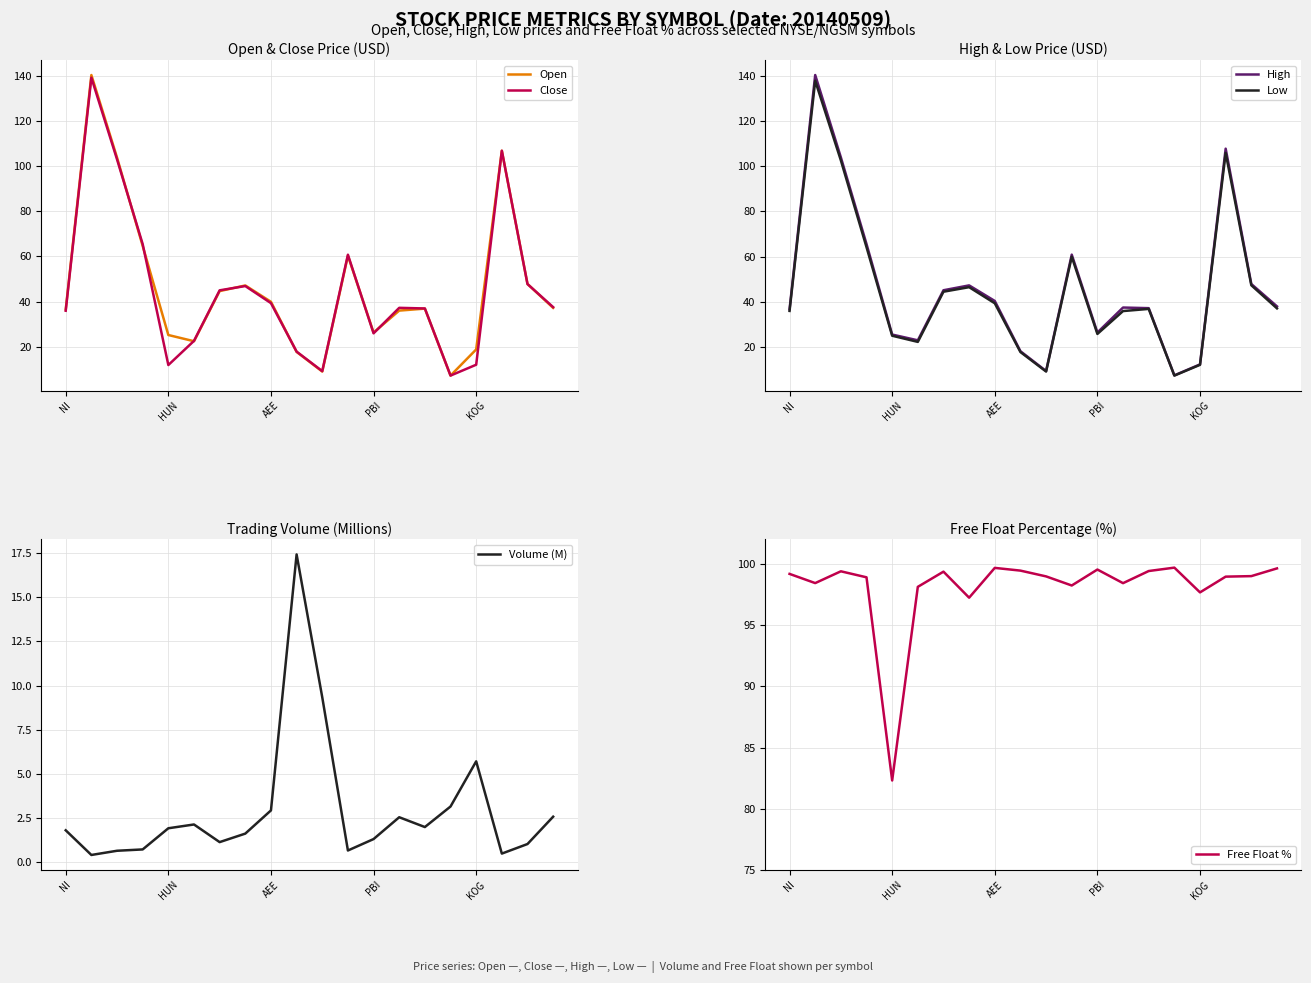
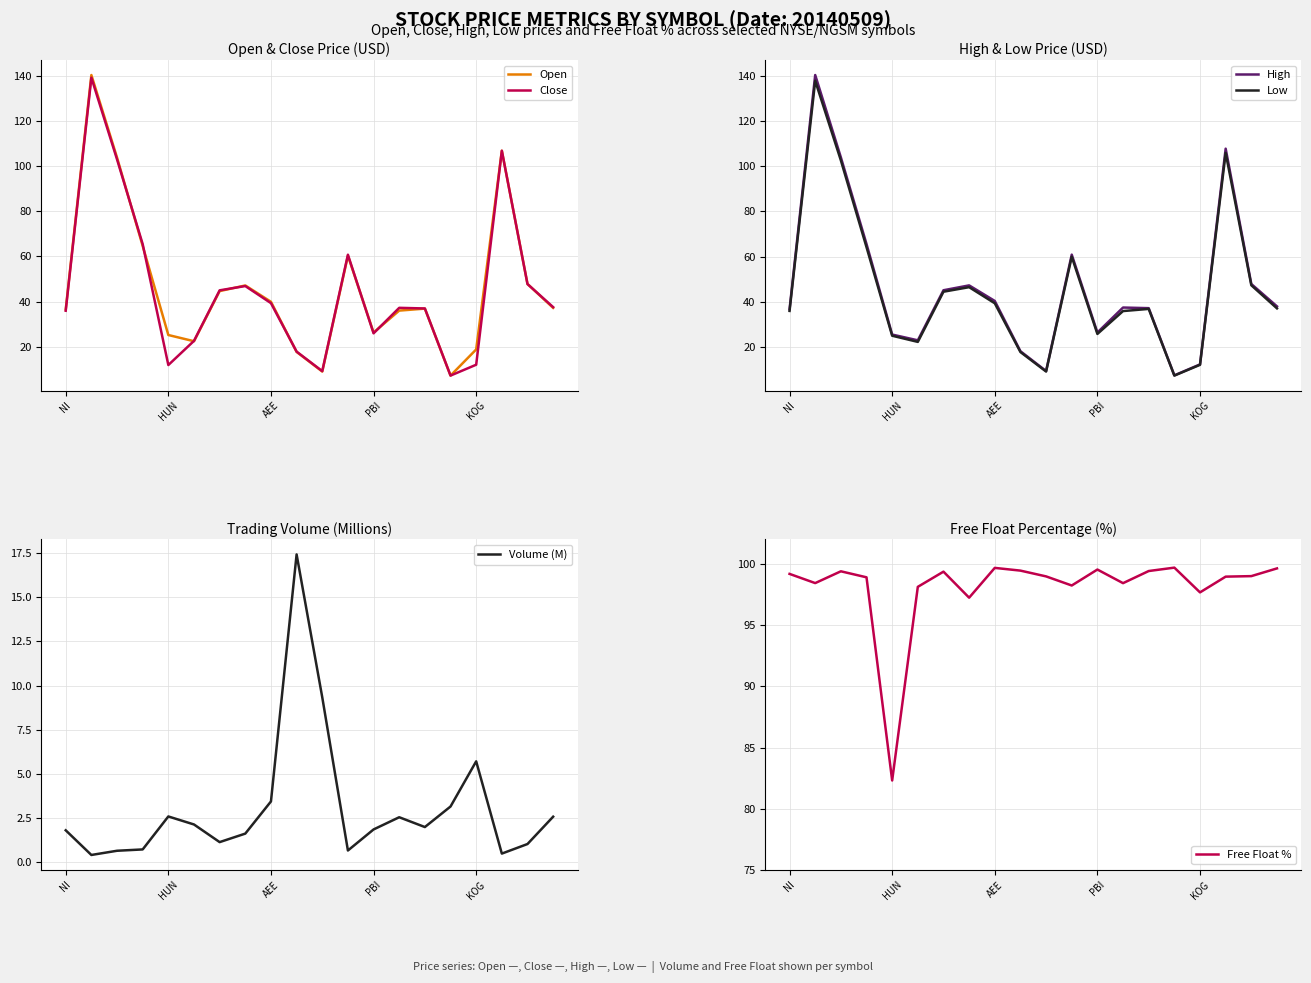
Trading Volume (Millions), HUN: 1.9 -> 2.6
Trading Volume (Millions), AEE: 2.9 -> 3.4
Trading Volume (Millions), PBI: 1.3 -> 1.8
